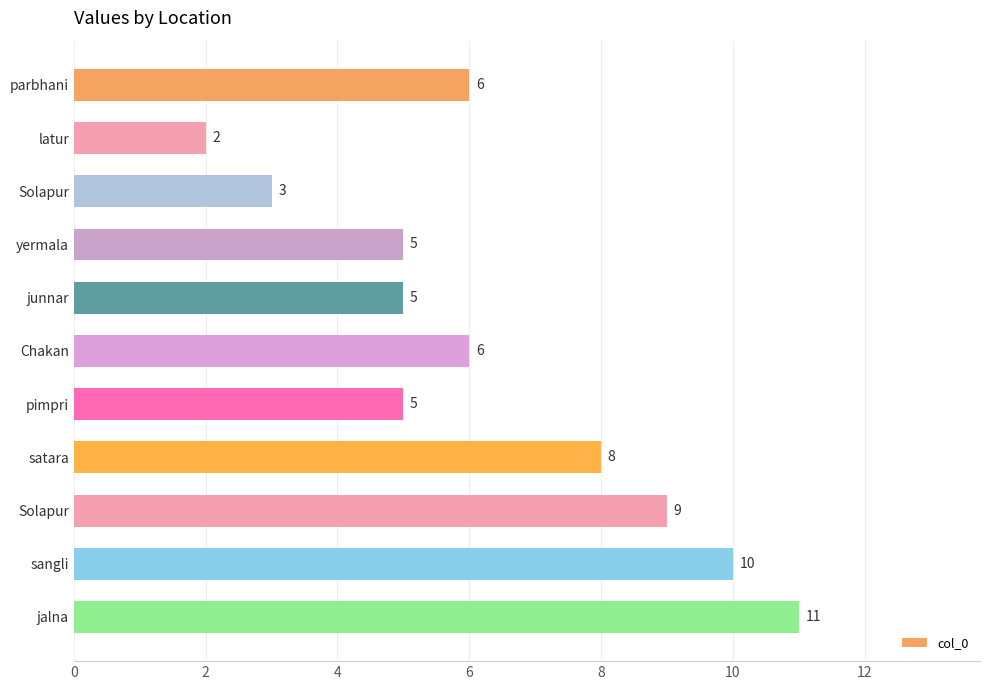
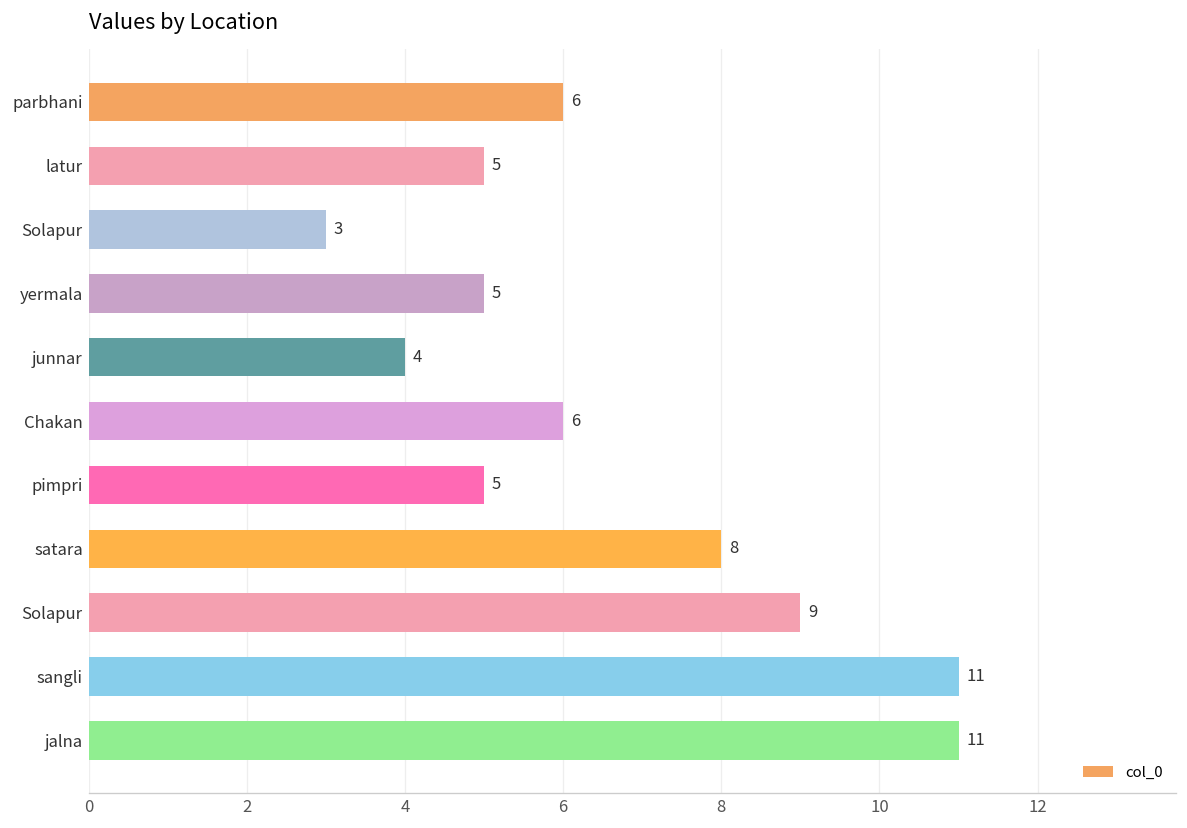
latur: 2 -> 5
junnar: 5 -> 4
sangli: 10 -> 11
